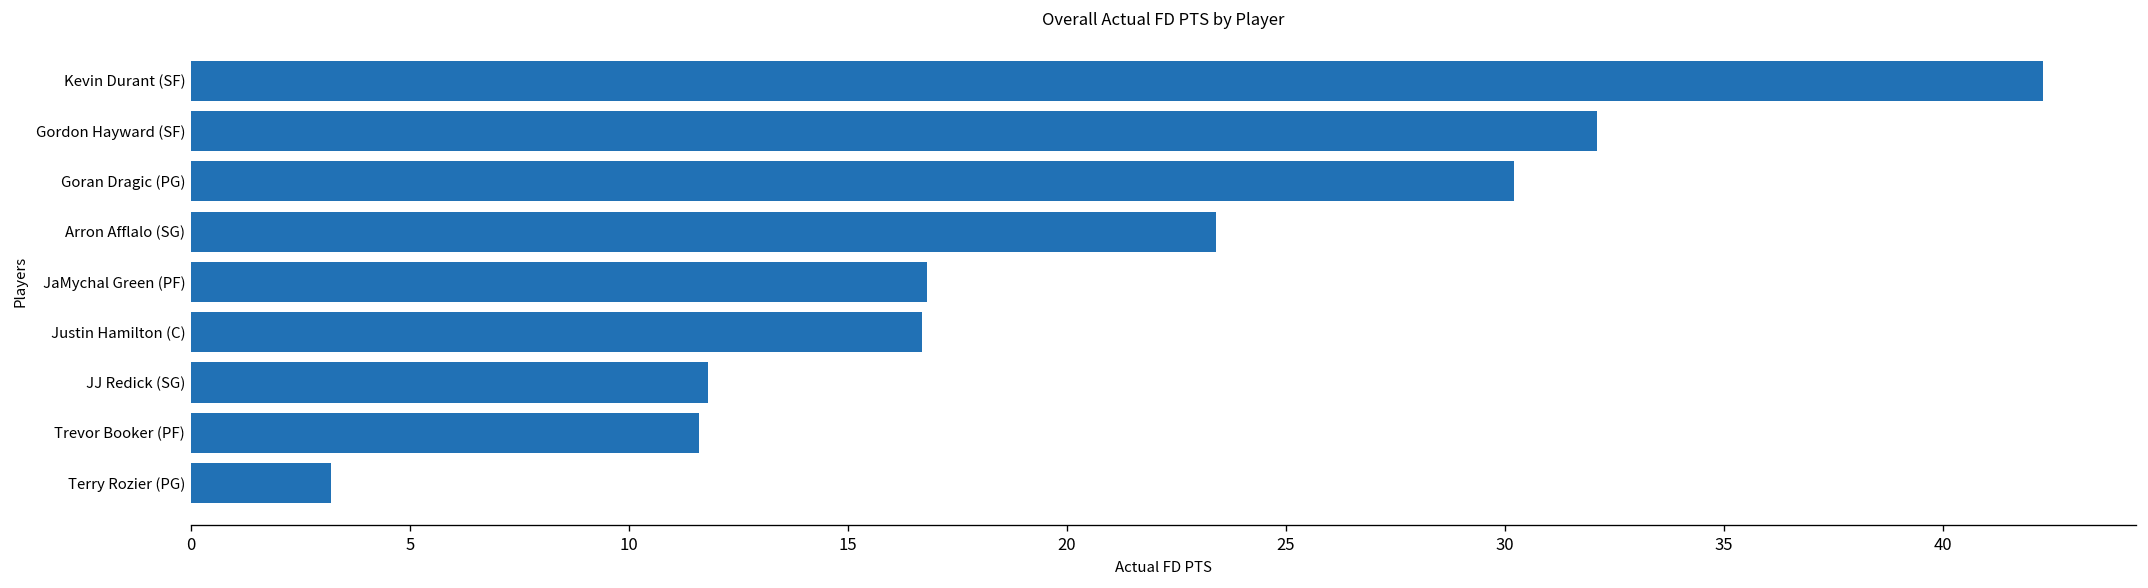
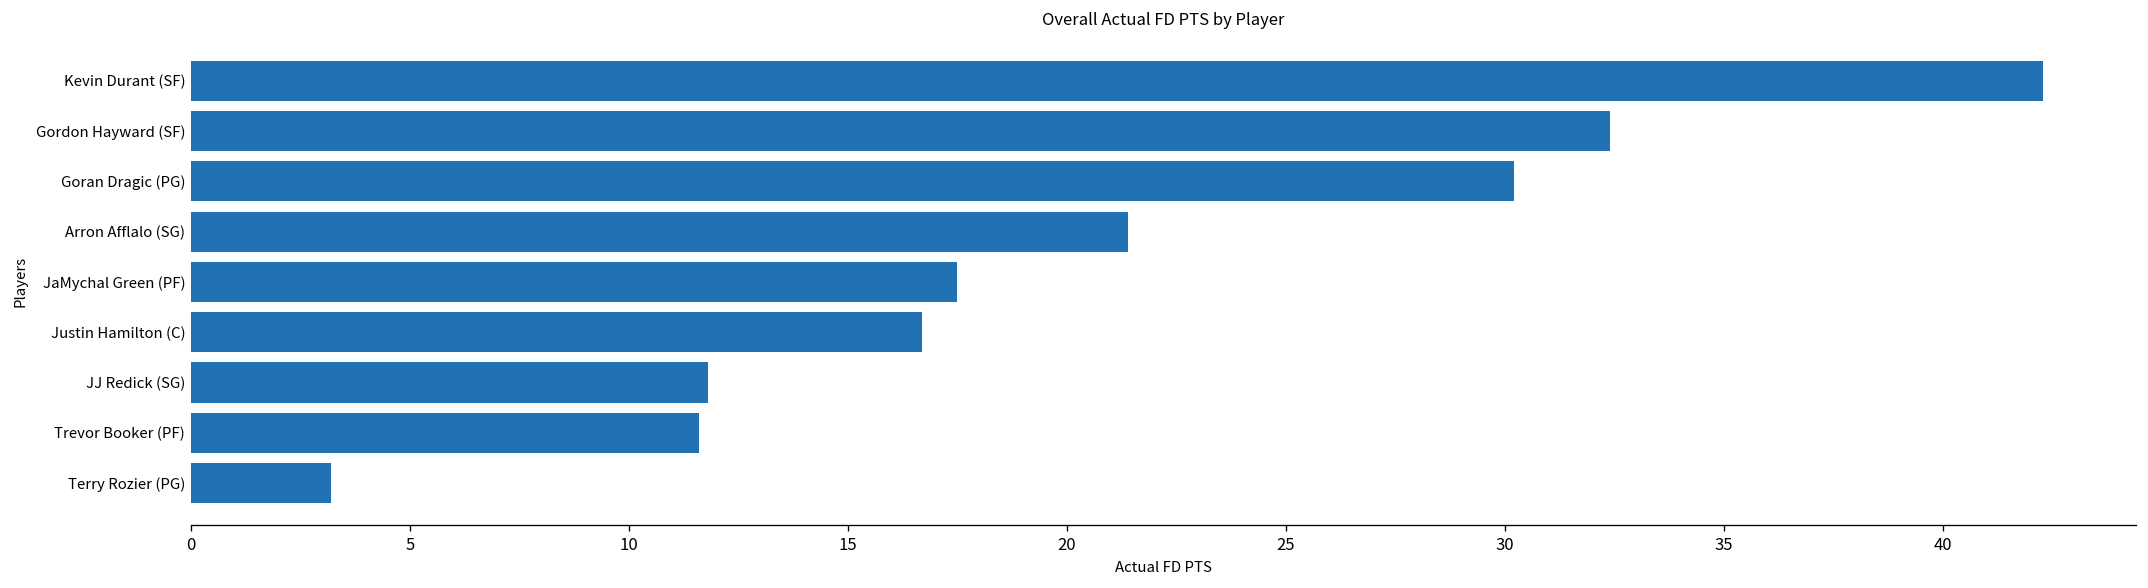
Gordon Hayward (SF): 32.1 -> 32.4
Arron Afflalo (SG): 23.4 -> 21.4
JaMychal Green (PF): 16.8 -> 17.5
